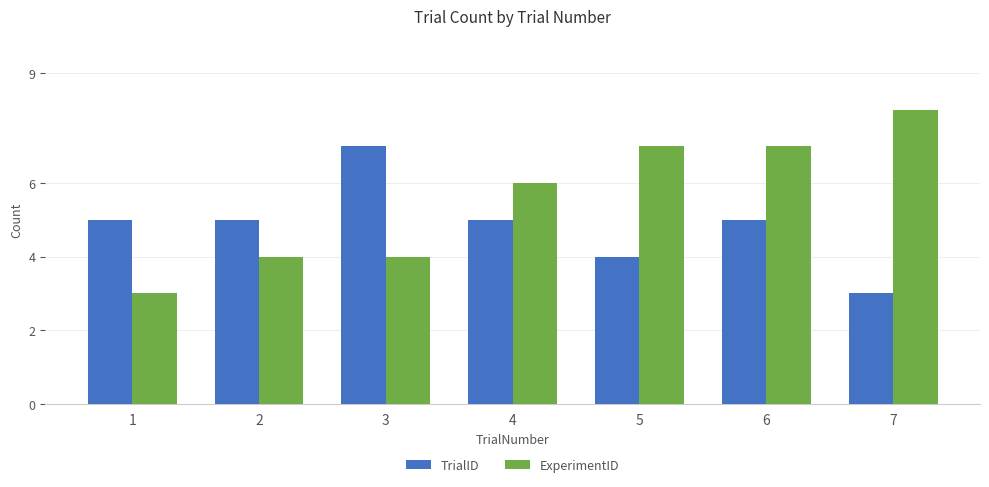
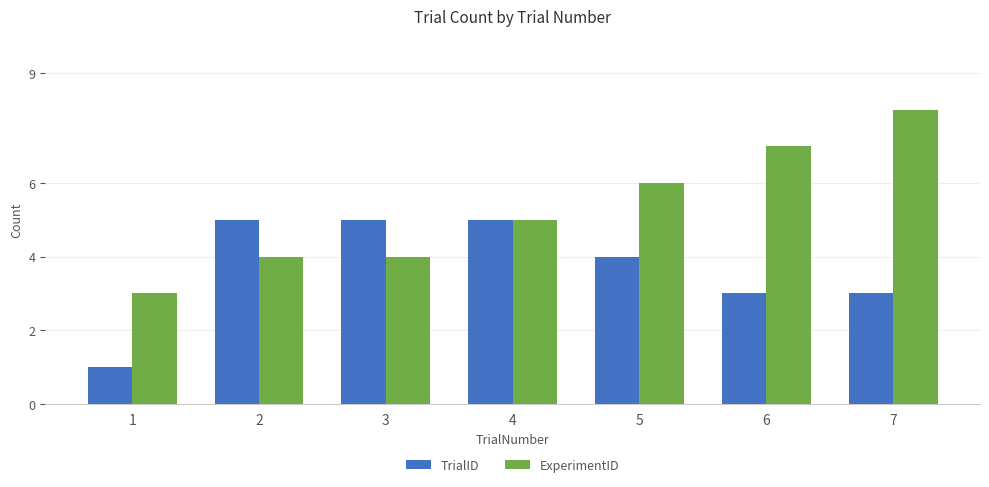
TrialID, 1: 5 -> 1
TrialID, 3: 7 -> 5
ExperimentID, 4: 6 -> 5
ExperimentID, 5: 7 -> 6
TrialID, 6: 5 -> 3
